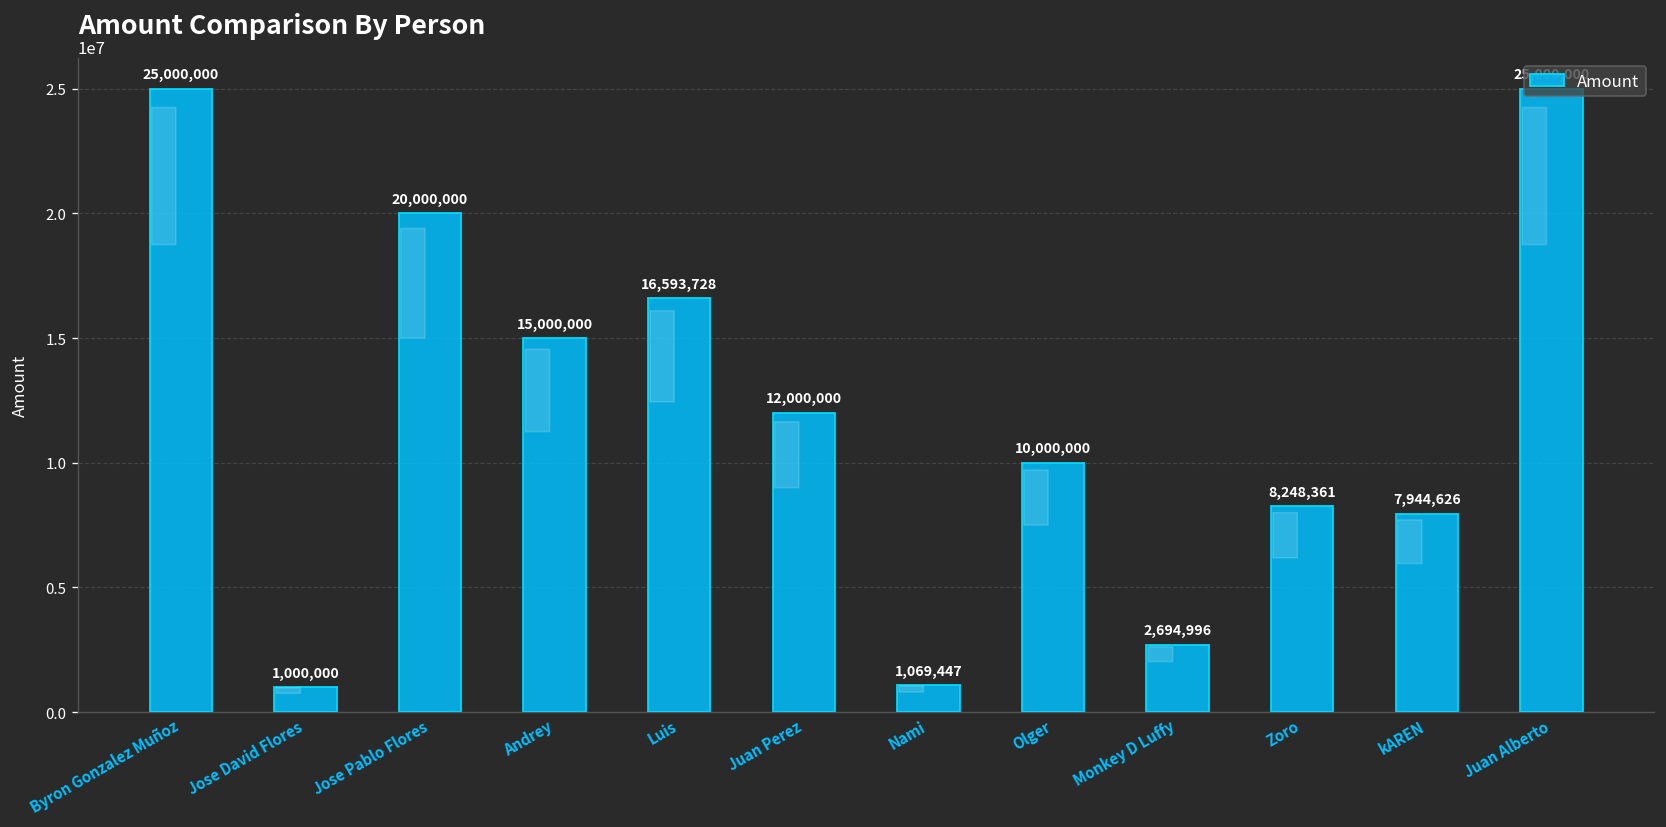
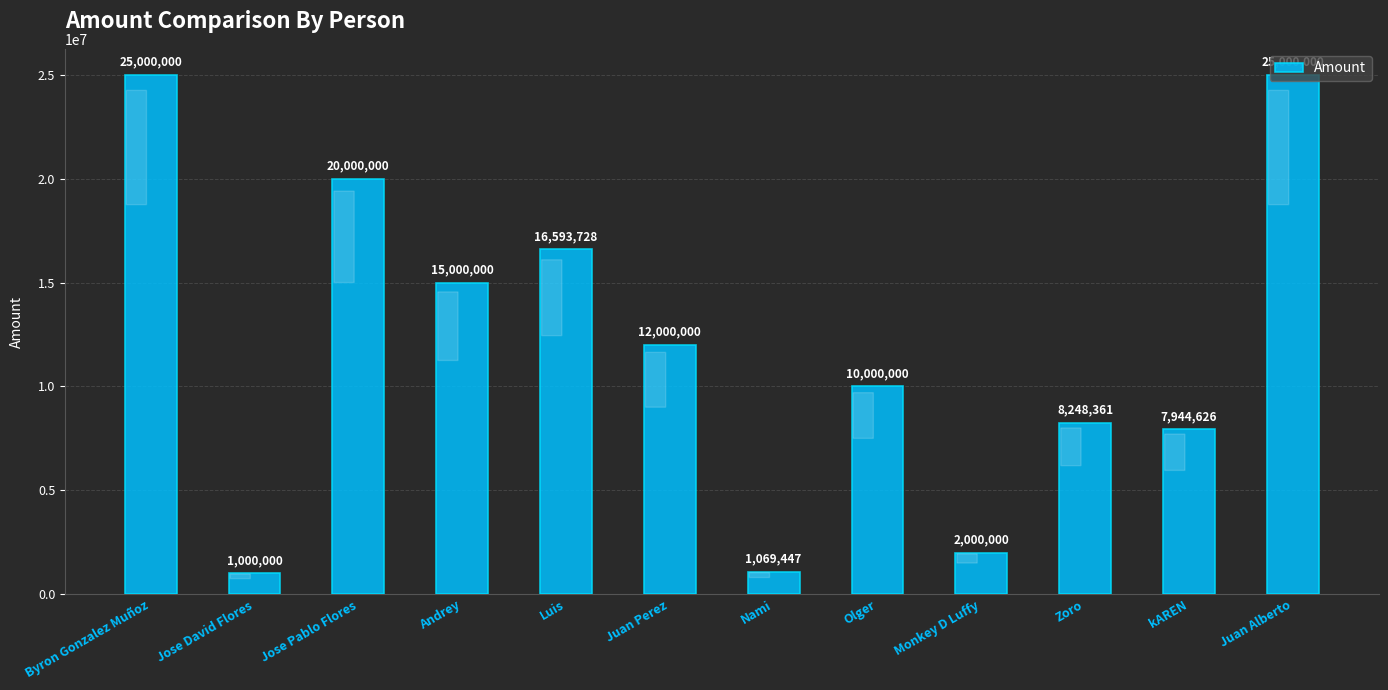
Monkey D Luffy: 2,694,996 -> 2,000,000
